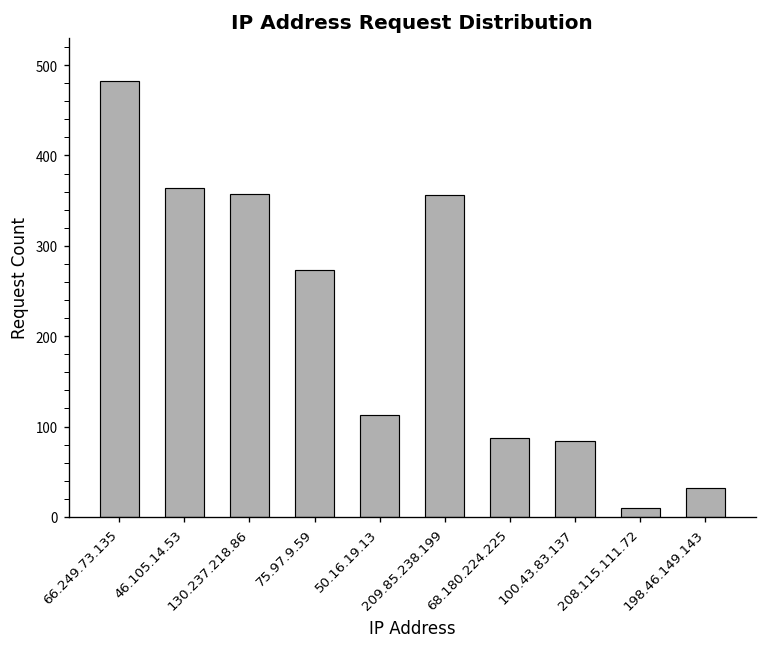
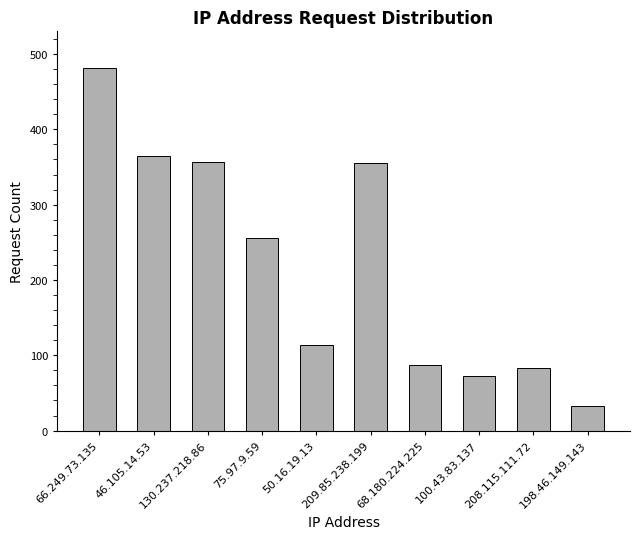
75.97.9.59: 270 -> 260
100.43.83.137: 80 -> 70
208.115.111.72: 10 -> 80
